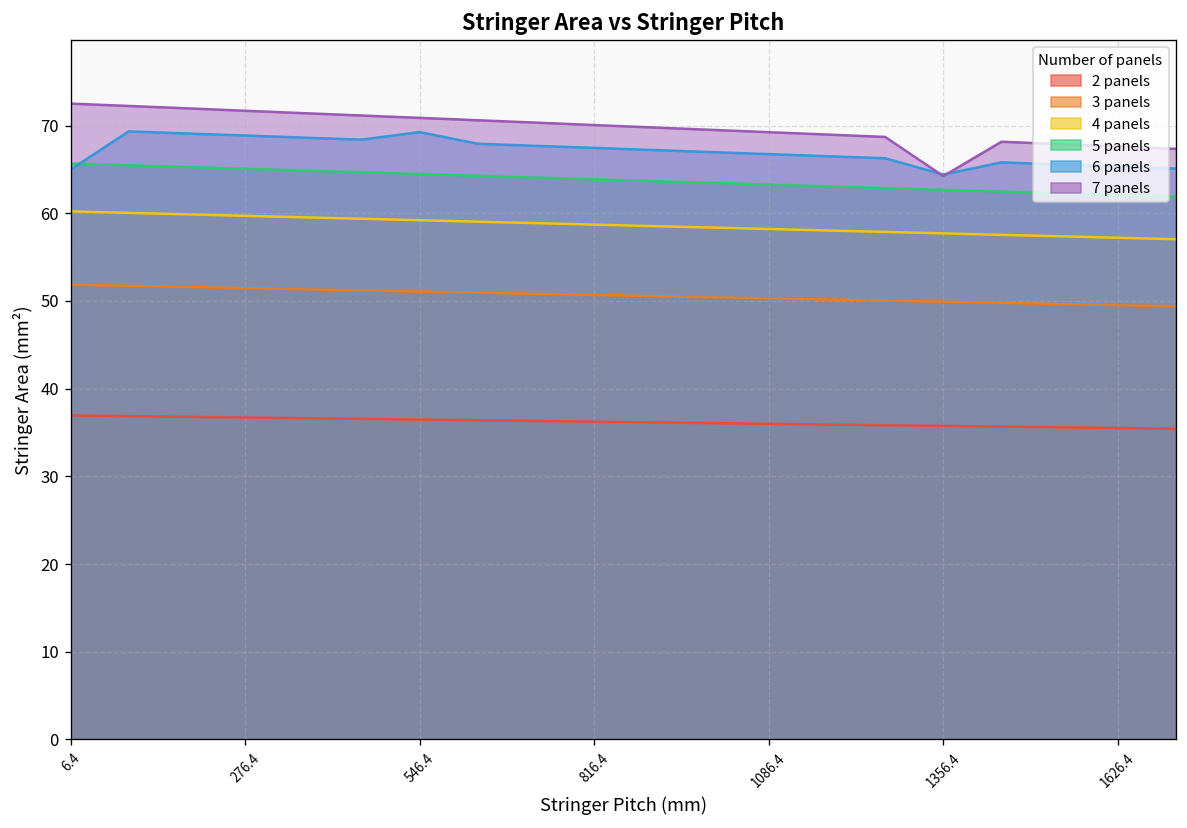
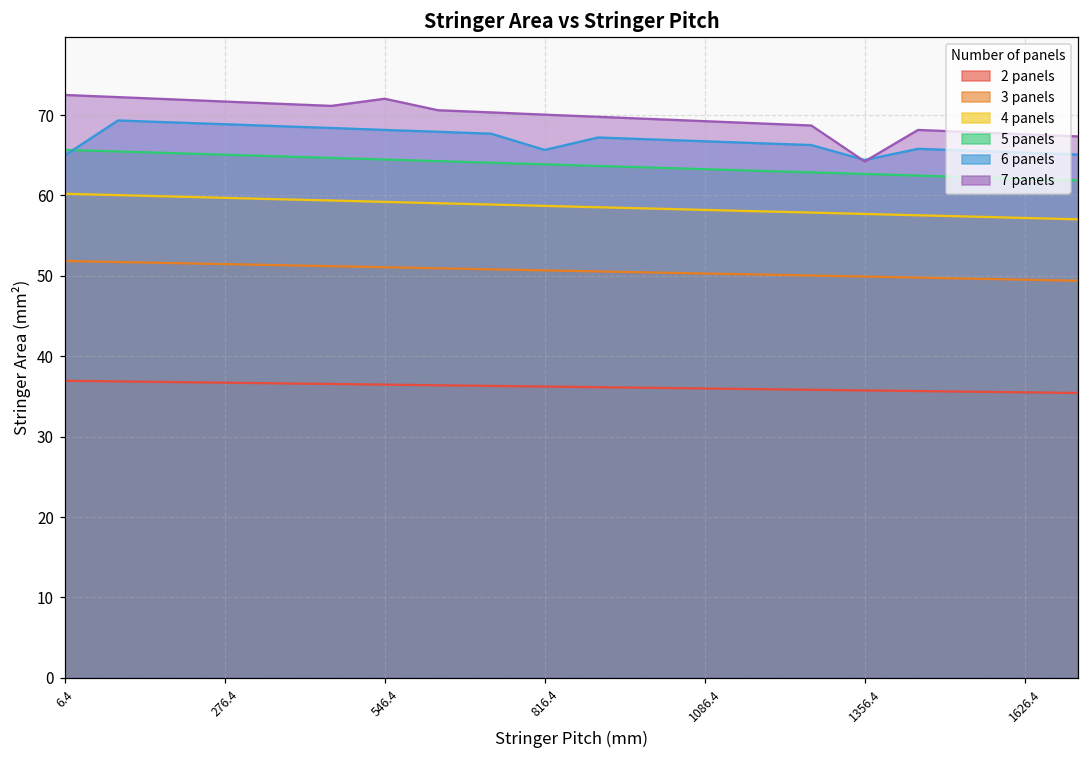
6 panels, 546.4: 69 -> 68
7 panels, 546.4: 71 -> 72
6 panels, 816.4: 67 -> 66
